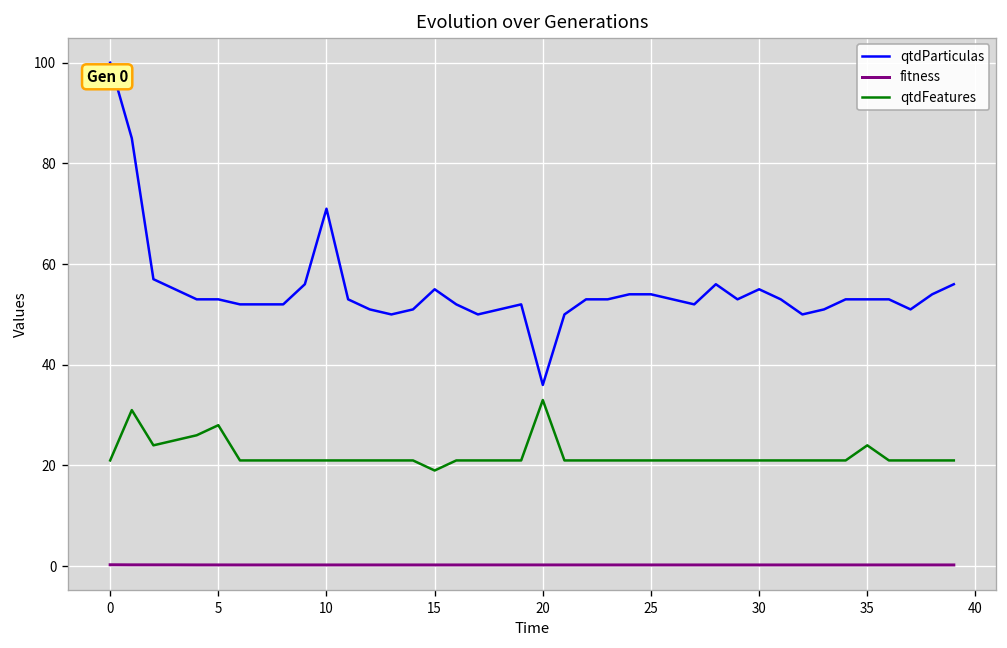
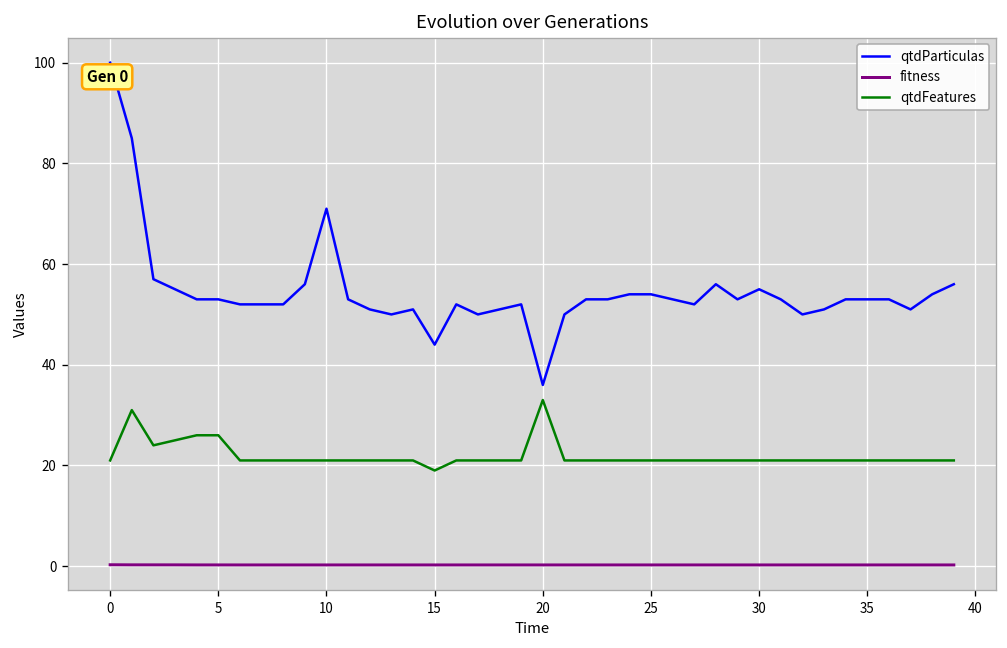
qtdFeatures, 5: 28 -> 26
qtdParticulas, 15: 55 -> 44
qtdFeatures, 35: 24 -> 21
